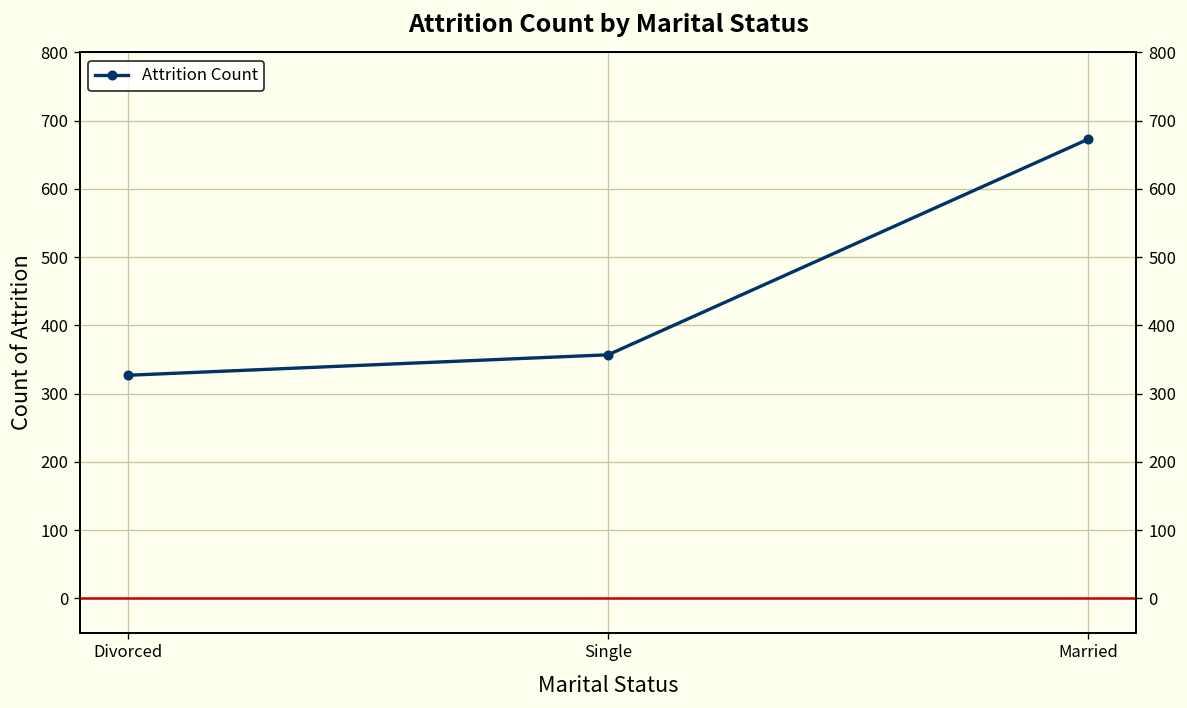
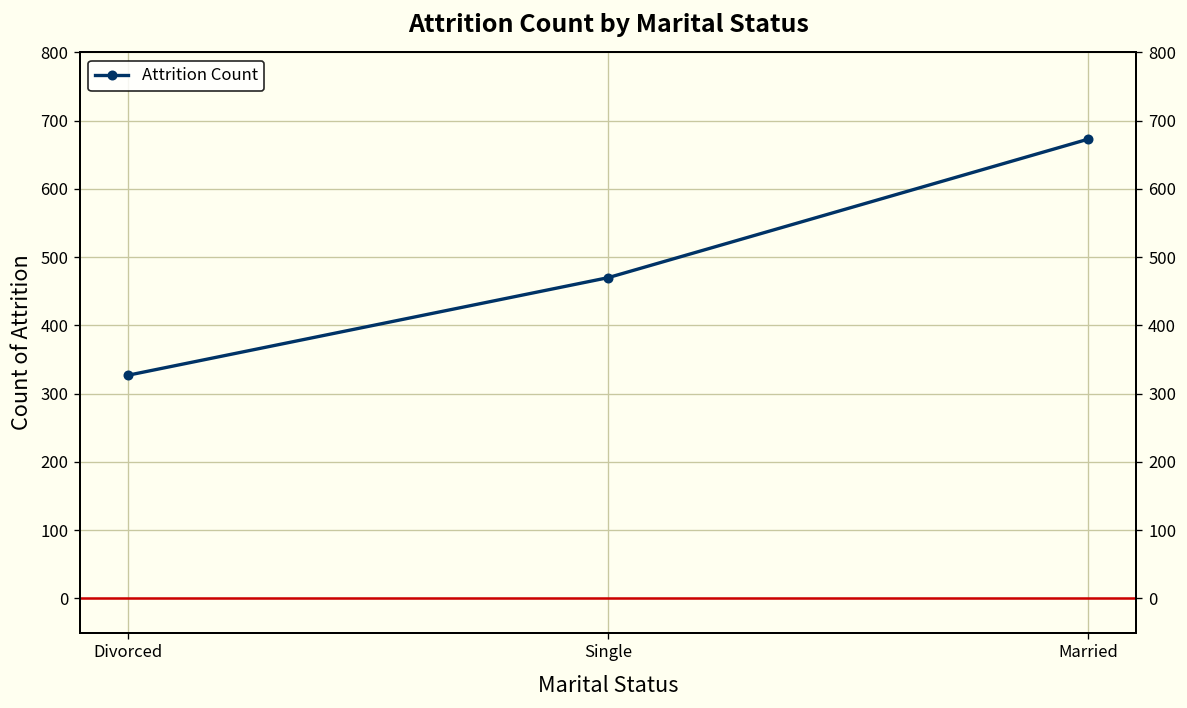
Single: 360 -> 470
